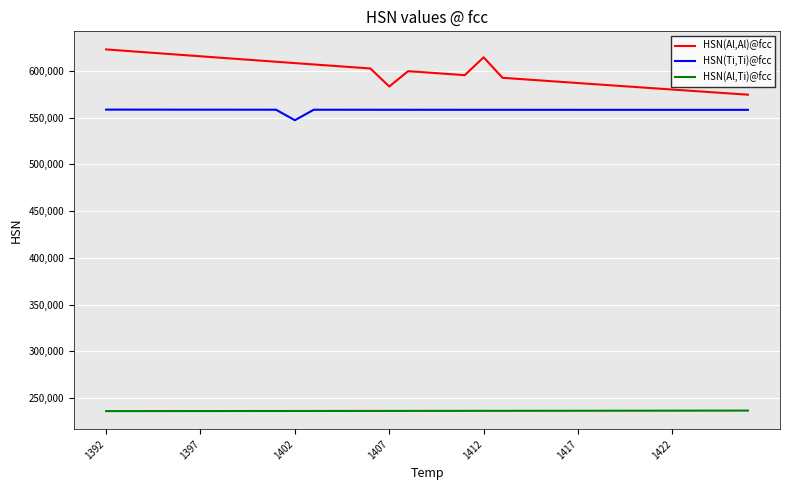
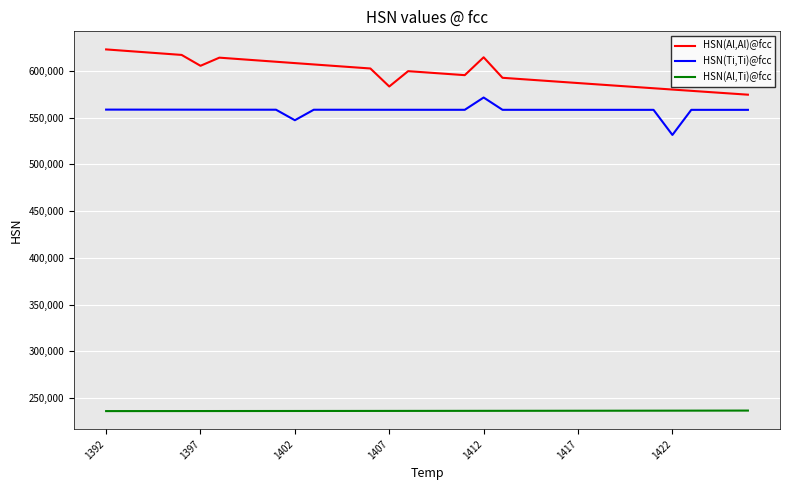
HSN(Al,Al)@fcc, 1397: 620,000 -> 610,000
HSN(Ti,Ti)@fcc, 1412: 560,000 -> 570,000
HSN(Ti,Ti)@fcc, 1422: 560,000 -> 530,000
